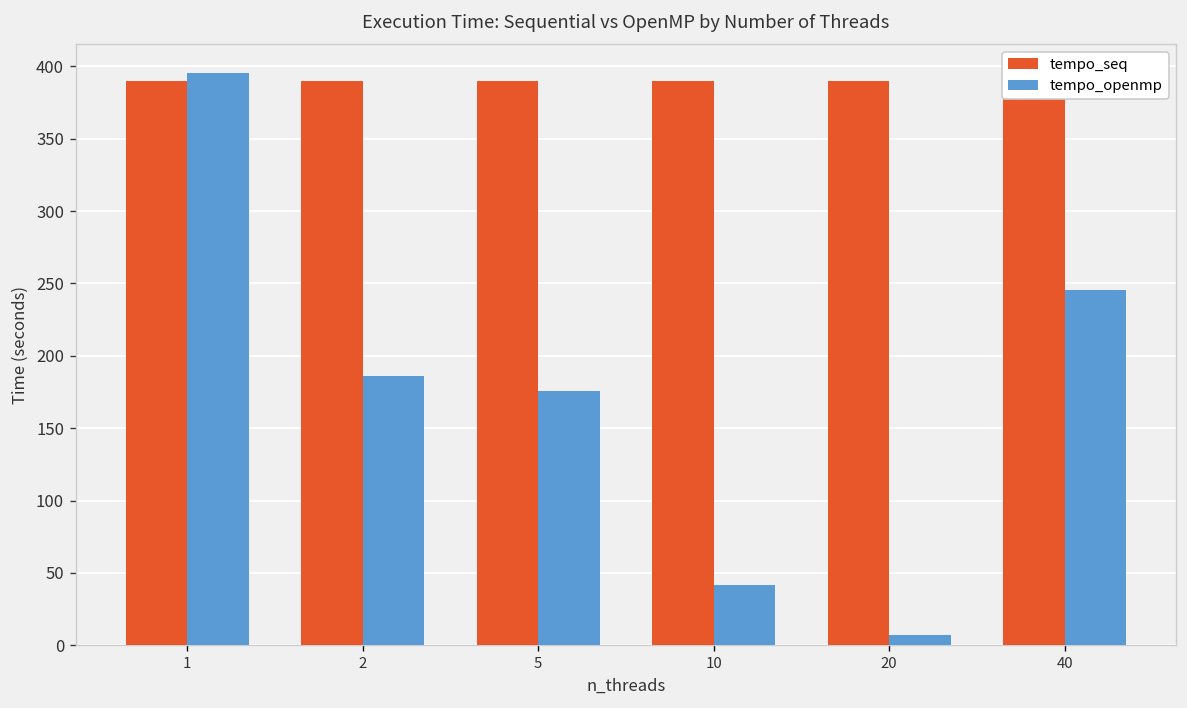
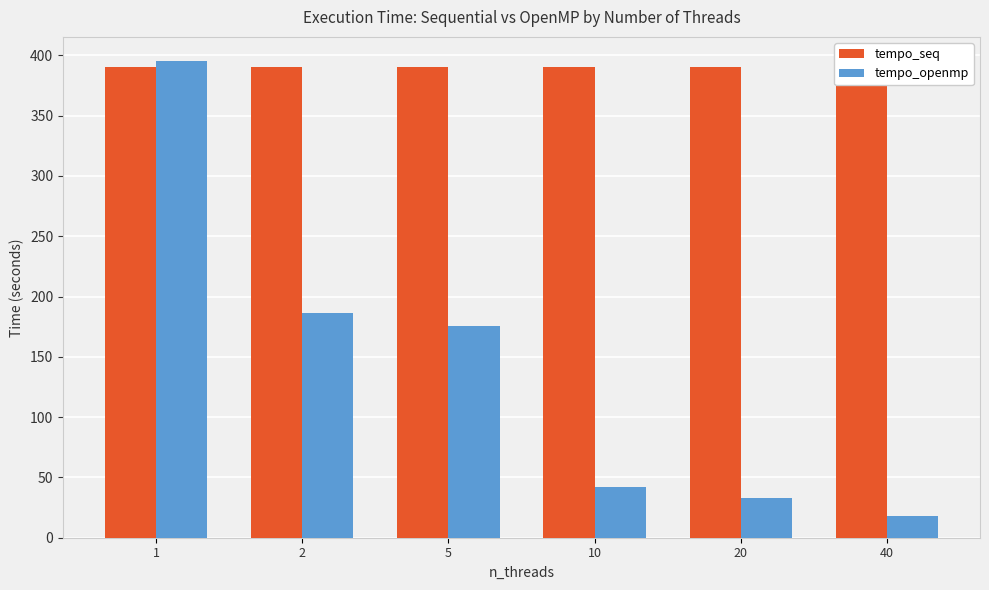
tempo_openmp, 20: 7 -> 33
tempo_openmp, 40: 245 -> 18
